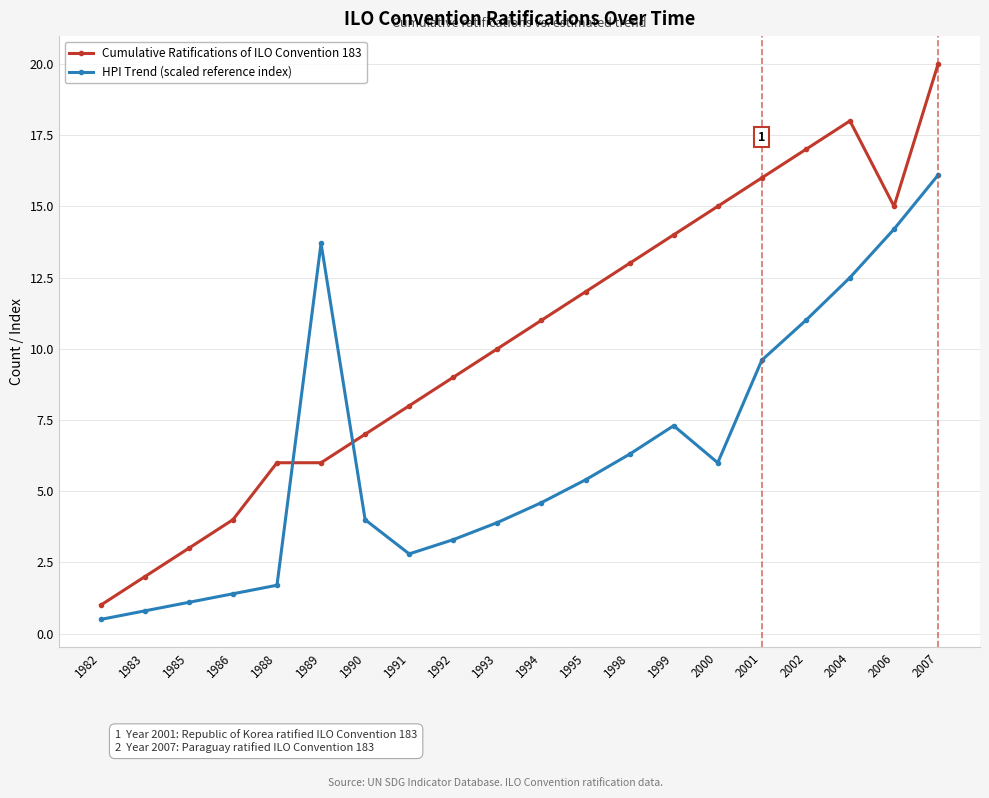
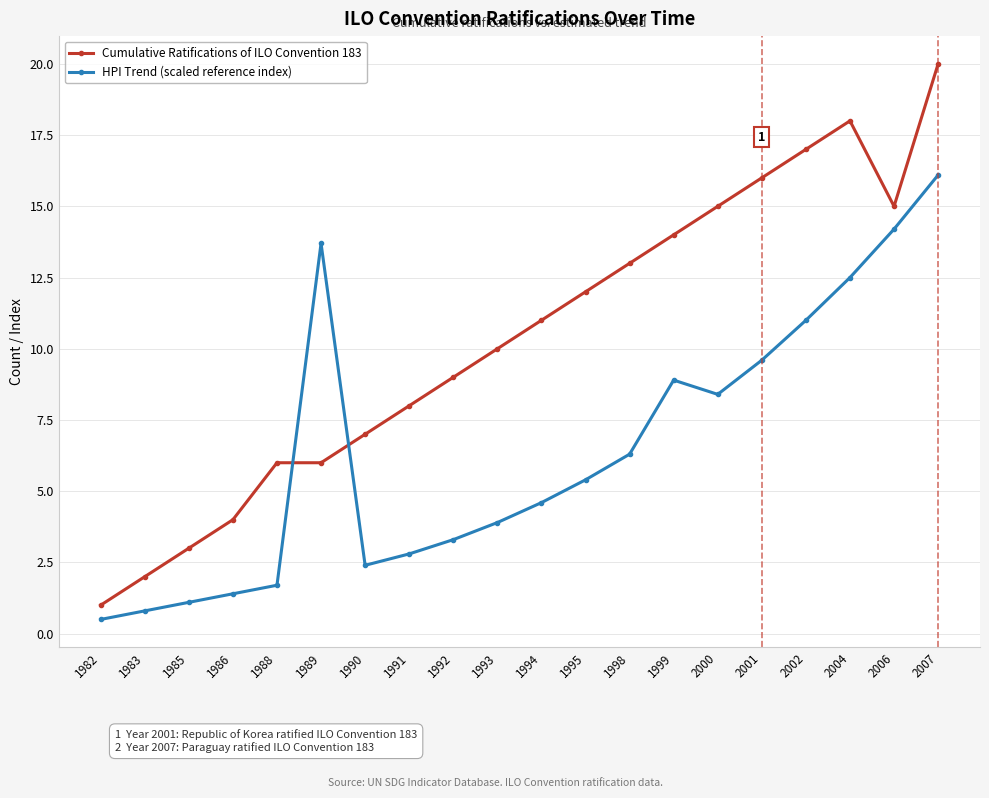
HPI Trend (scaled reference index), 1990: 4.0 -> 2.4
HPI Trend (scaled reference index), 1999: 7.3 -> 8.9
HPI Trend (scaled reference index), 2000: 6.0 -> 8.4
